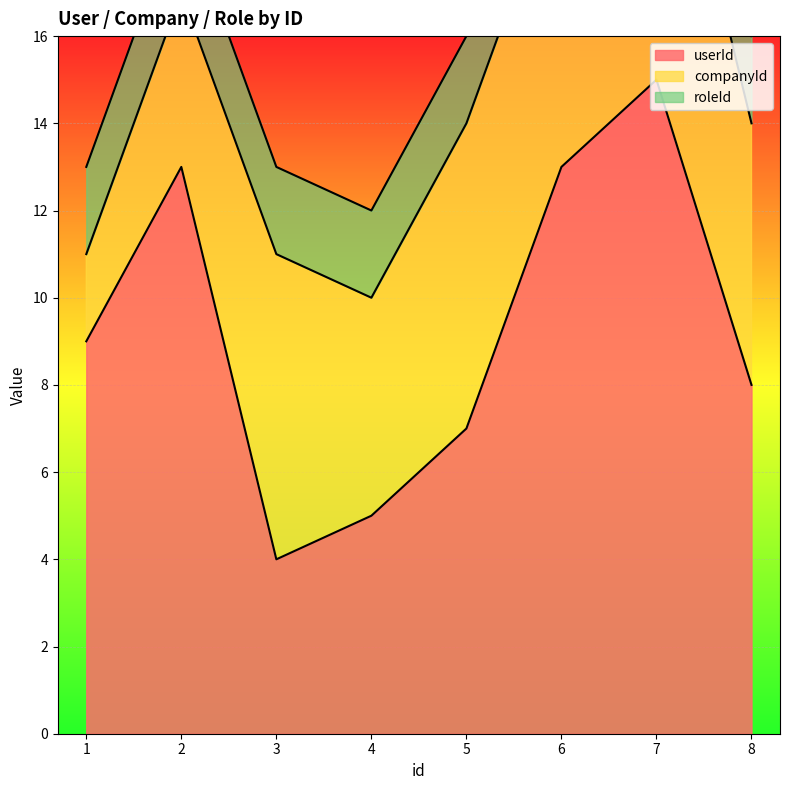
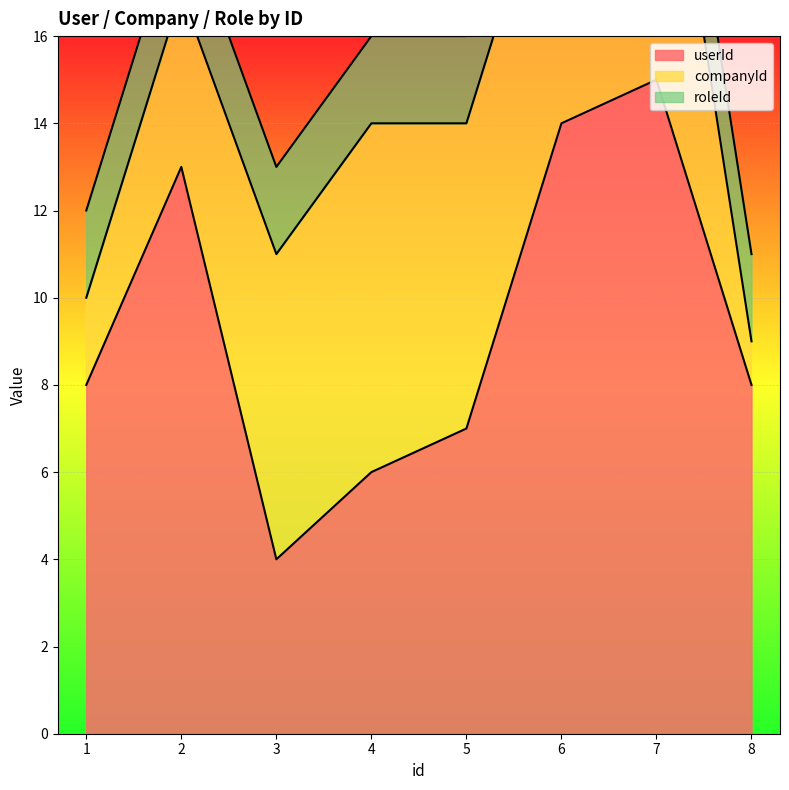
userId, 1: 9 -> 8
userId, 4: 5 -> 6
companyId, 4: 5 -> 8
userId, 6: 13 -> 14
companyId, 8: 6 -> 1
